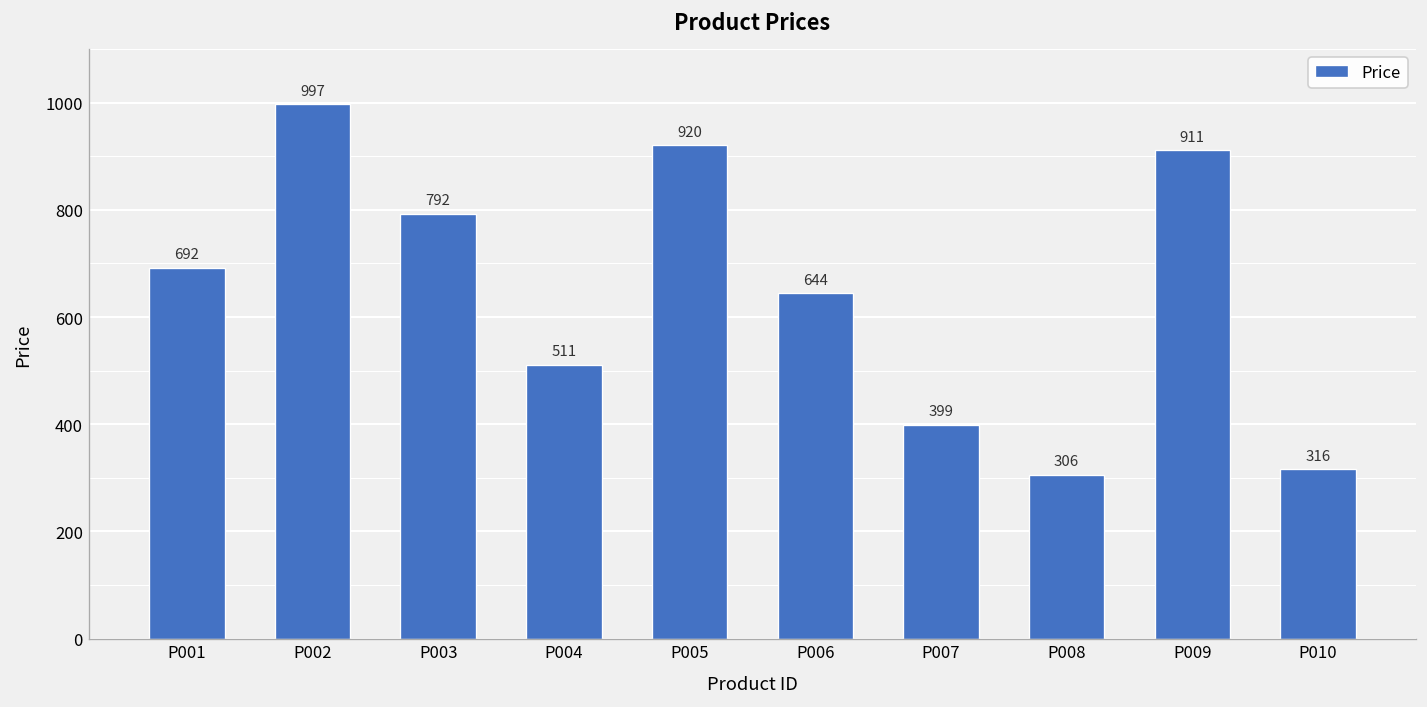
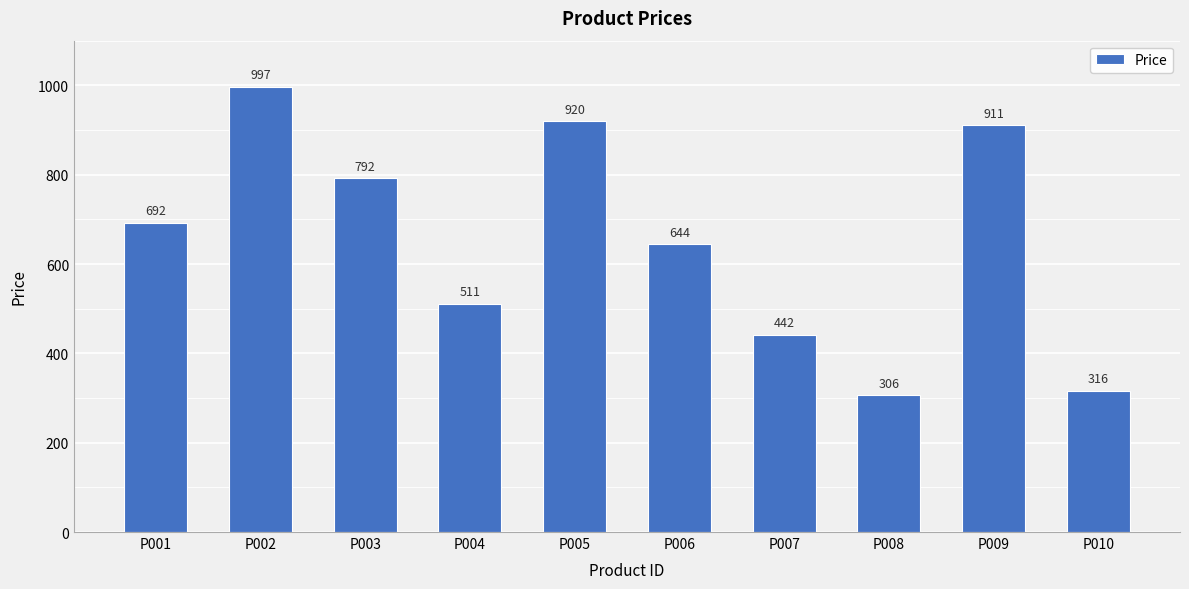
P007: 399 -> 442
